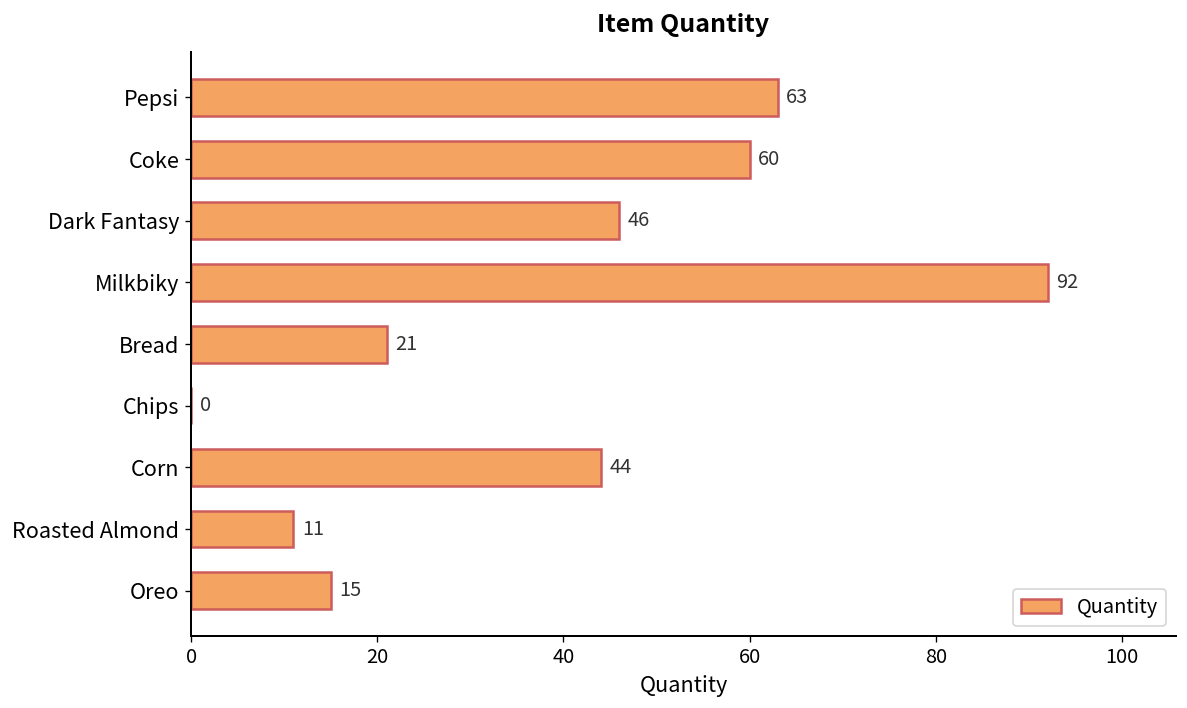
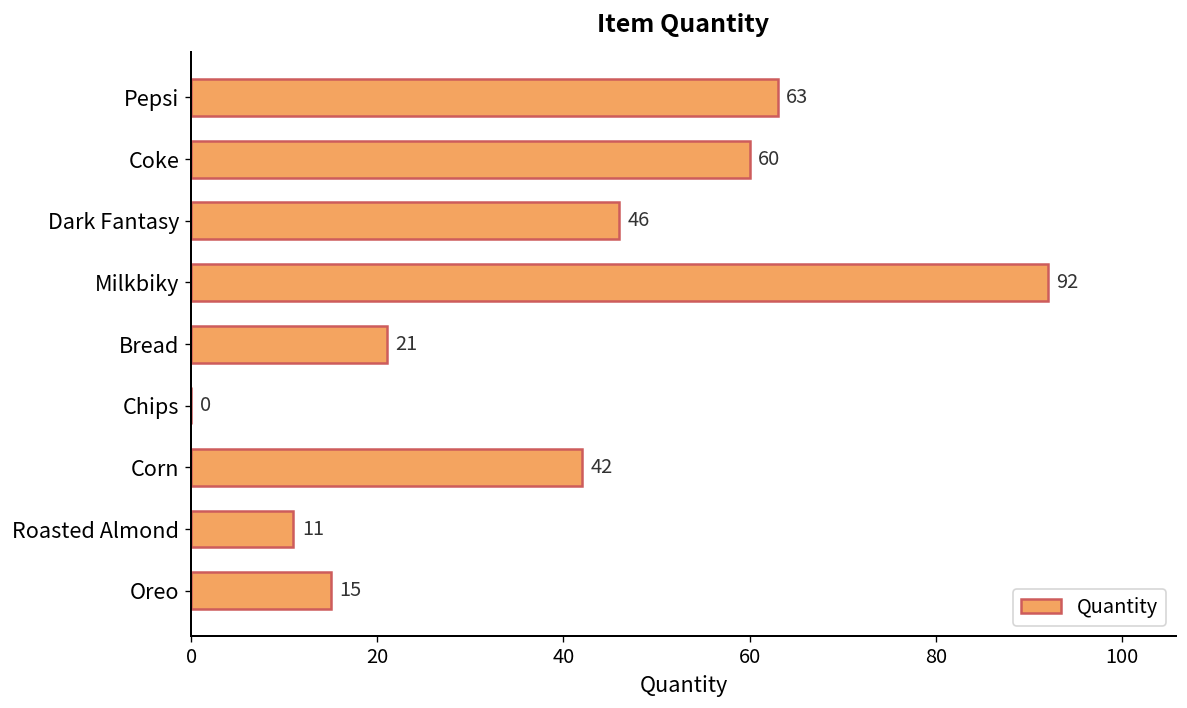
Corn: 44 -> 42
